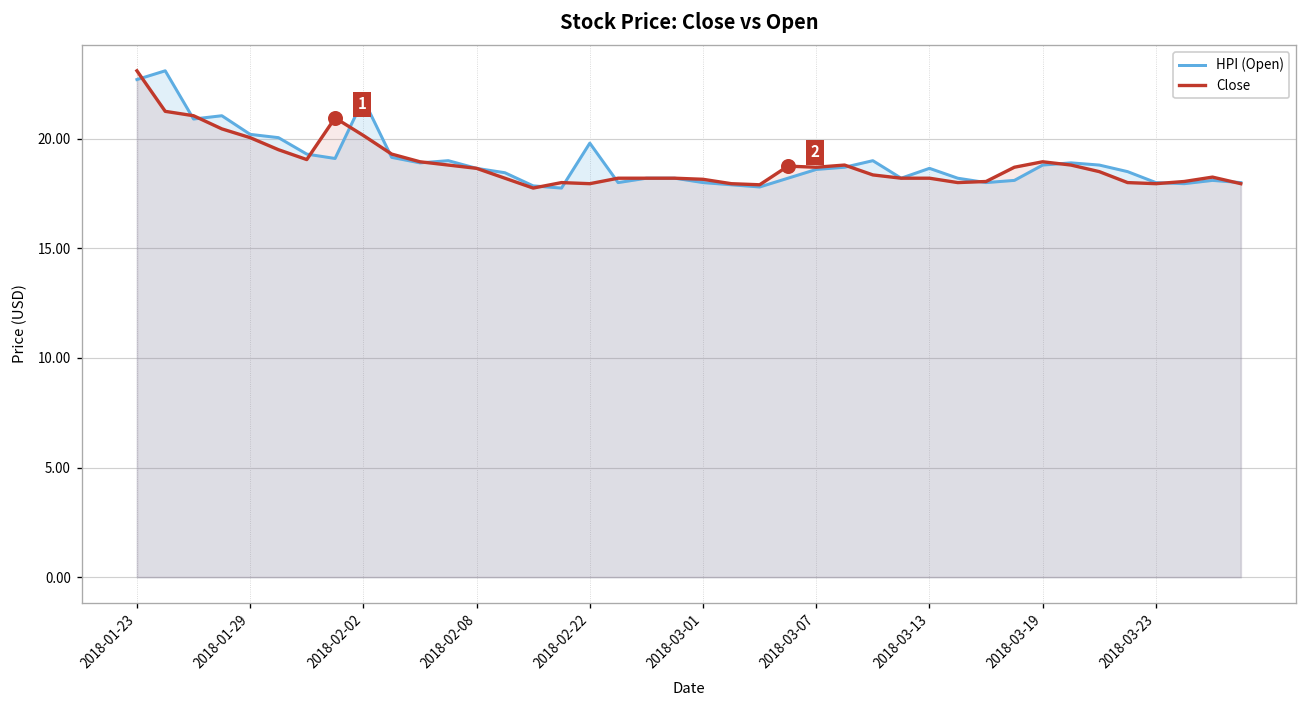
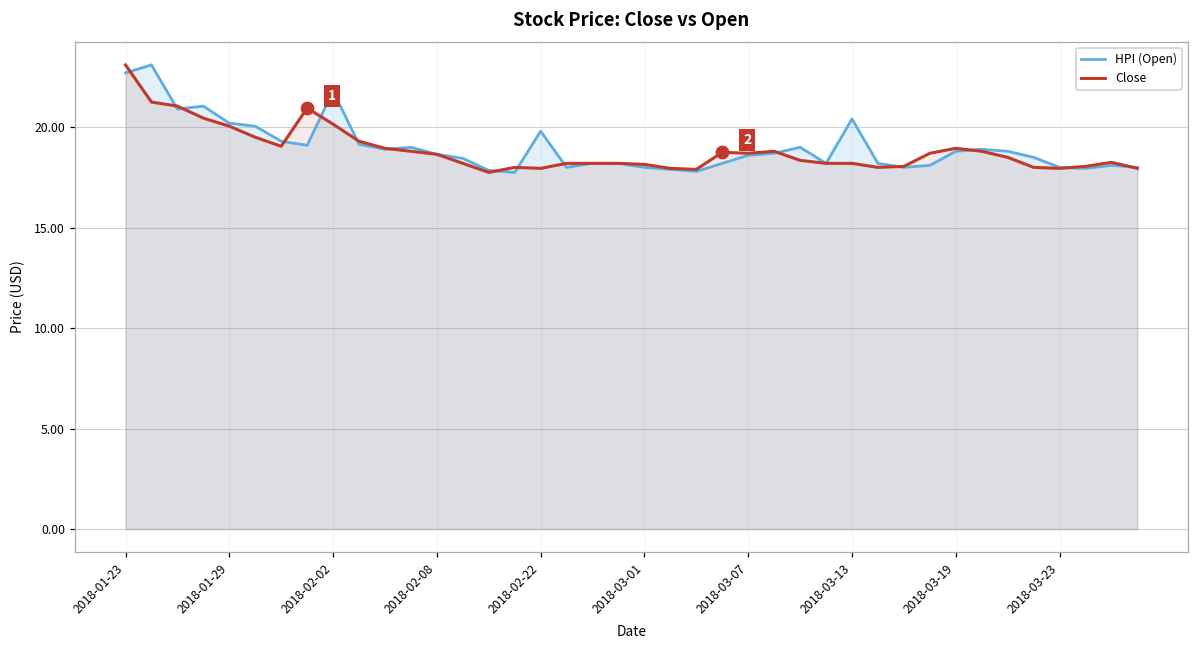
HPI (Open), 2018-03-13: 18.7 -> 20.4
